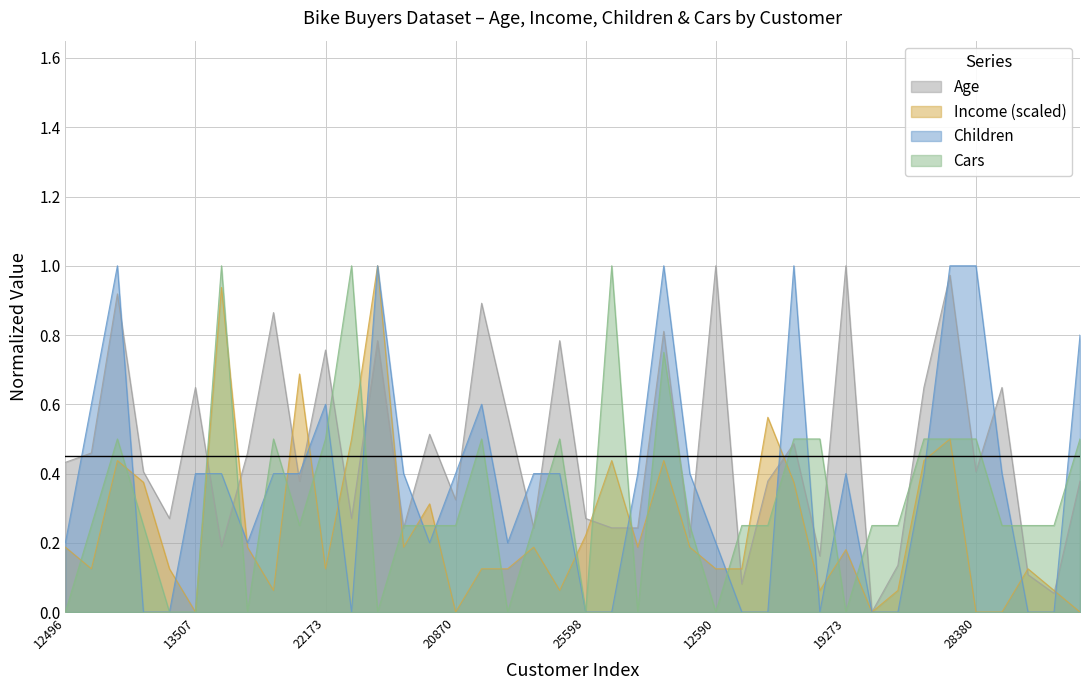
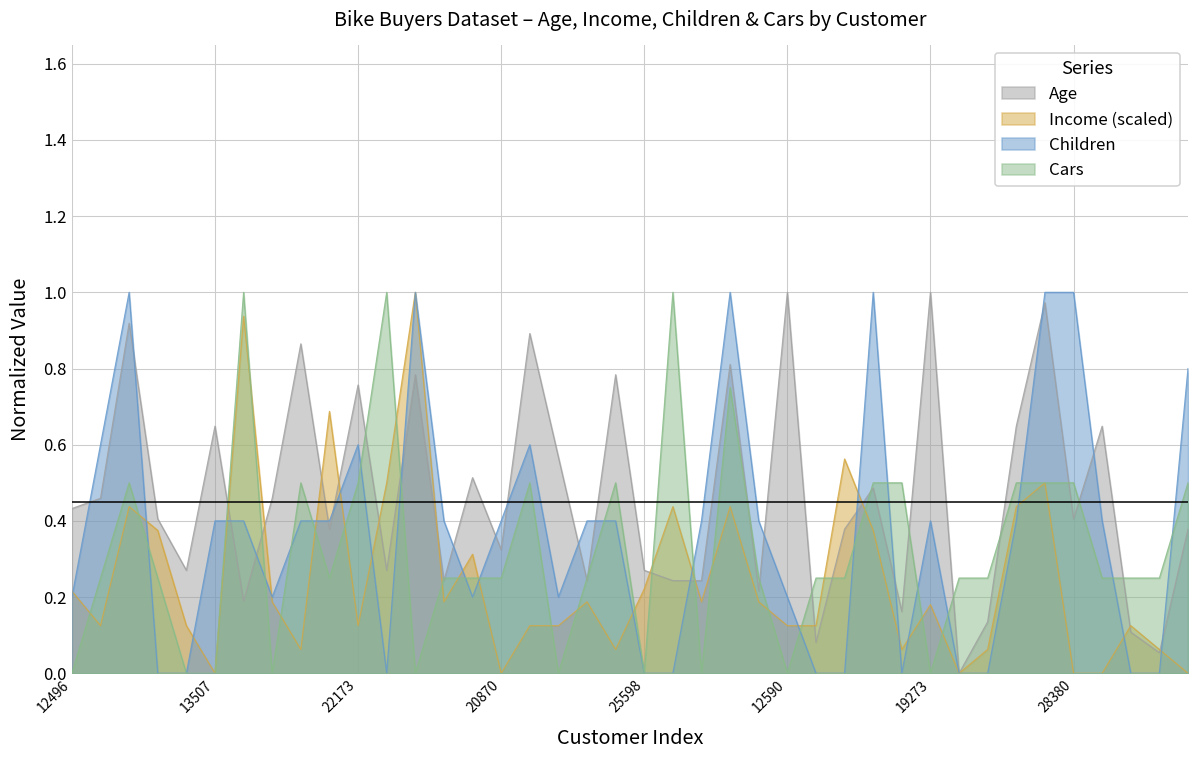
Income (scaled), 12496: 0.19 -> 0.22
